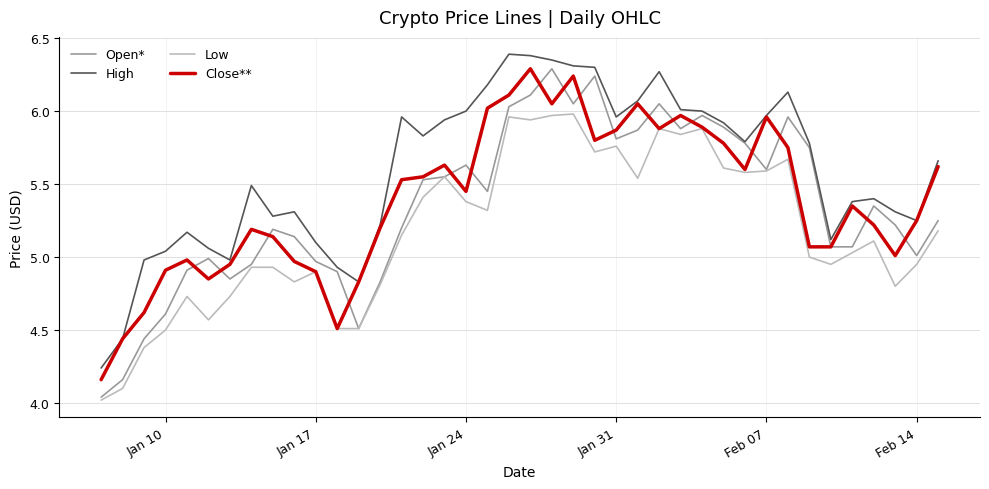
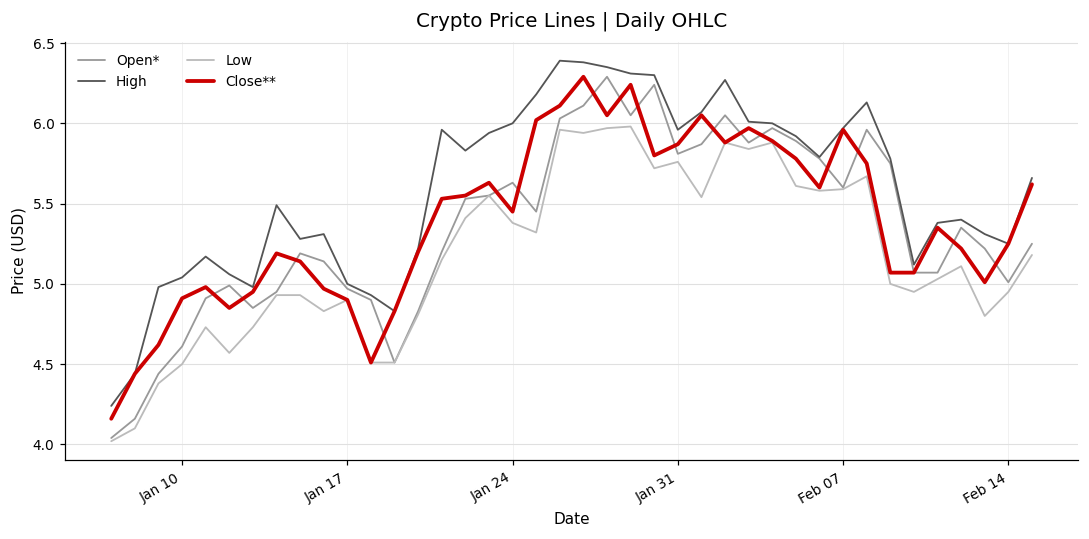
High, Jan 17: 5.1 -> 5.0
